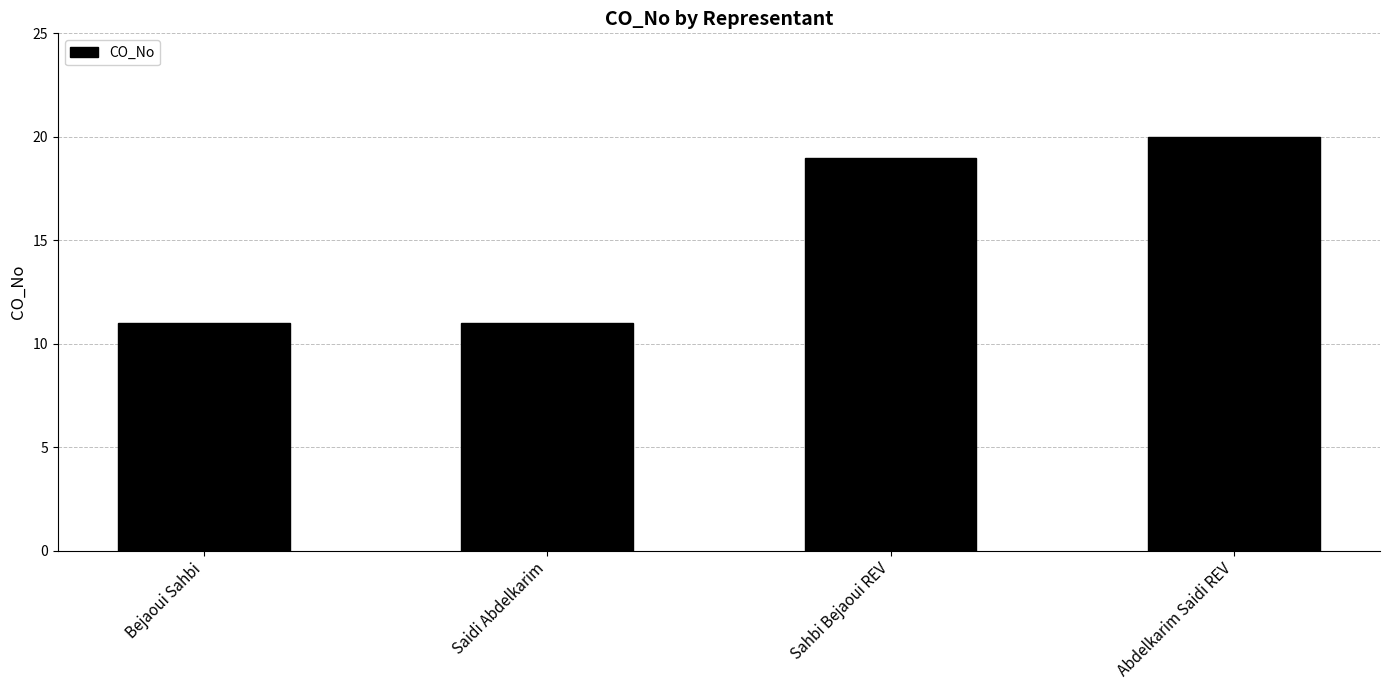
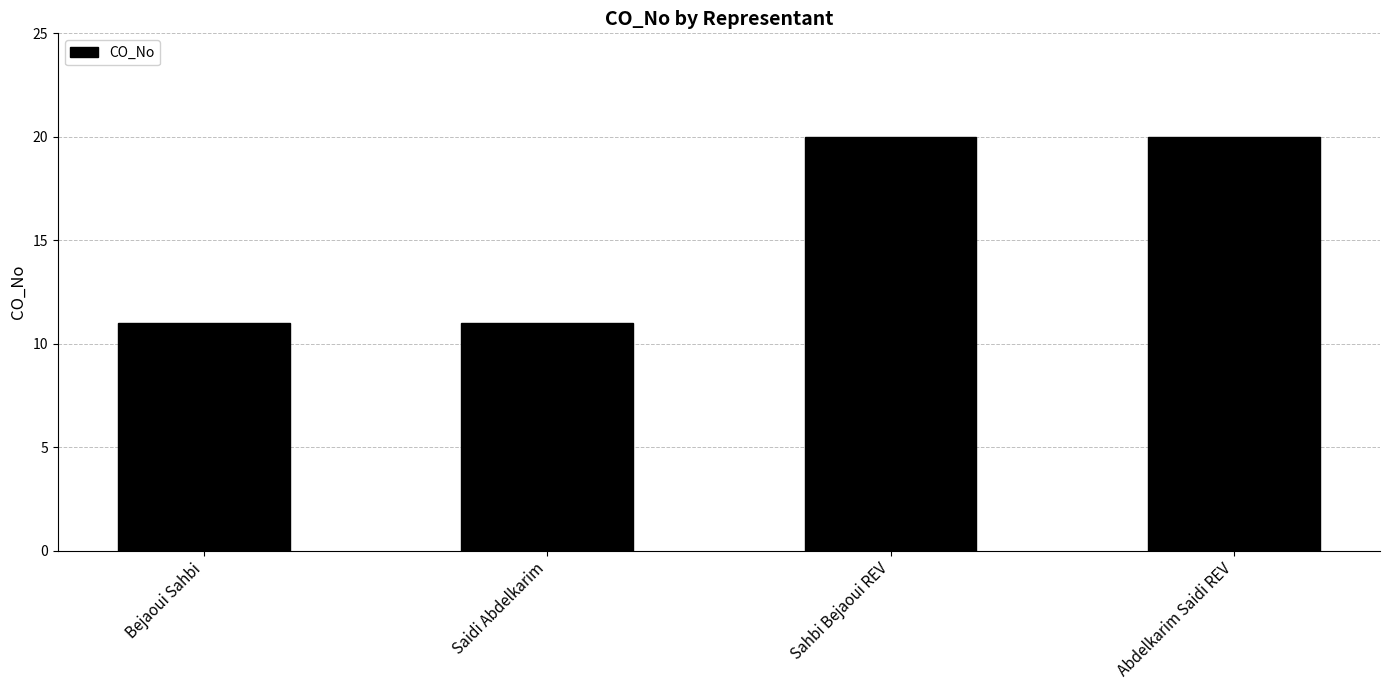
Sahbi Bejaoui REV: 19 -> 20
